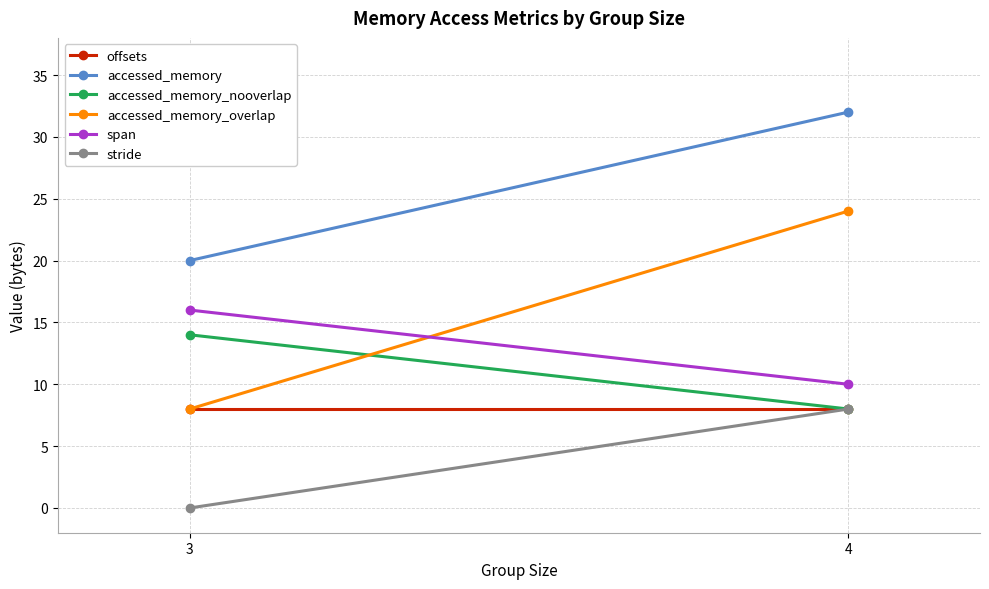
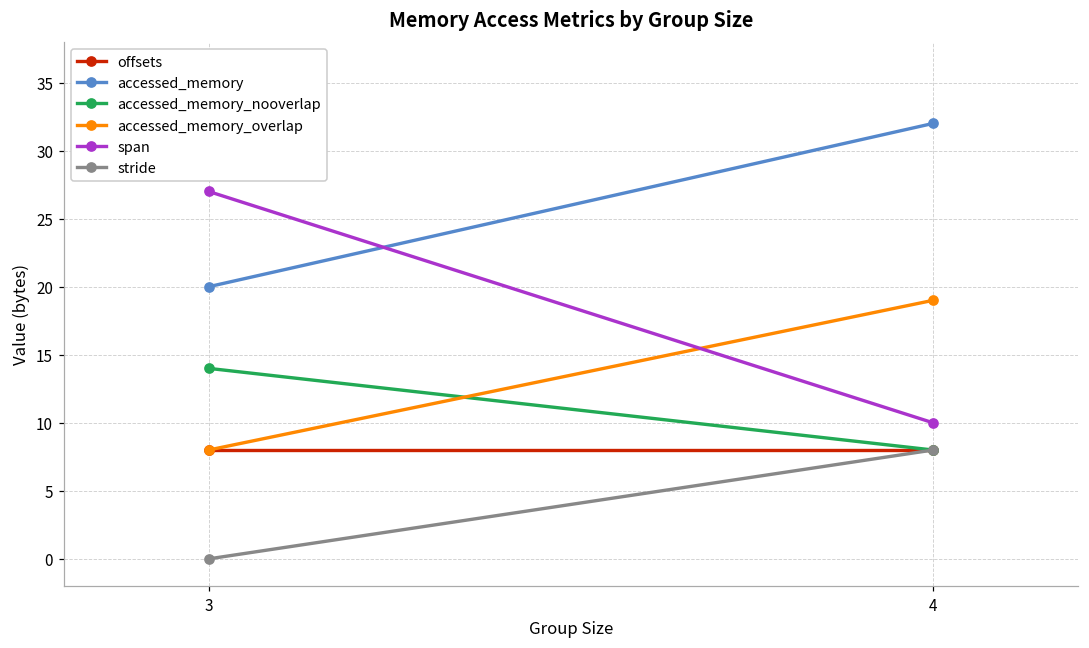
span, 3: 16 -> 27
accessed_memory_overlap, 4: 24 -> 19
